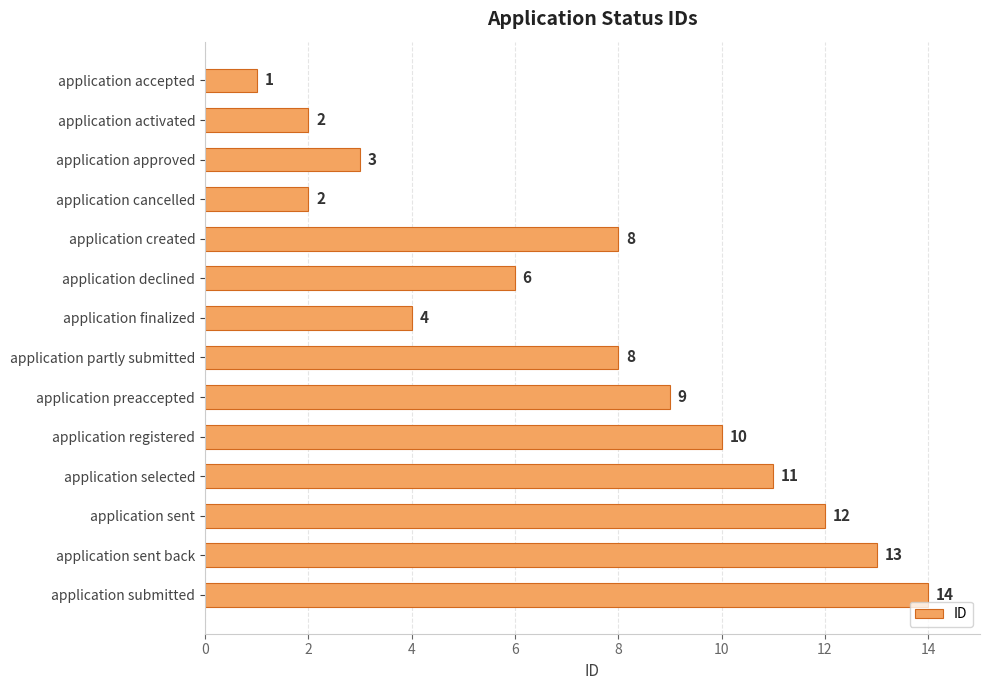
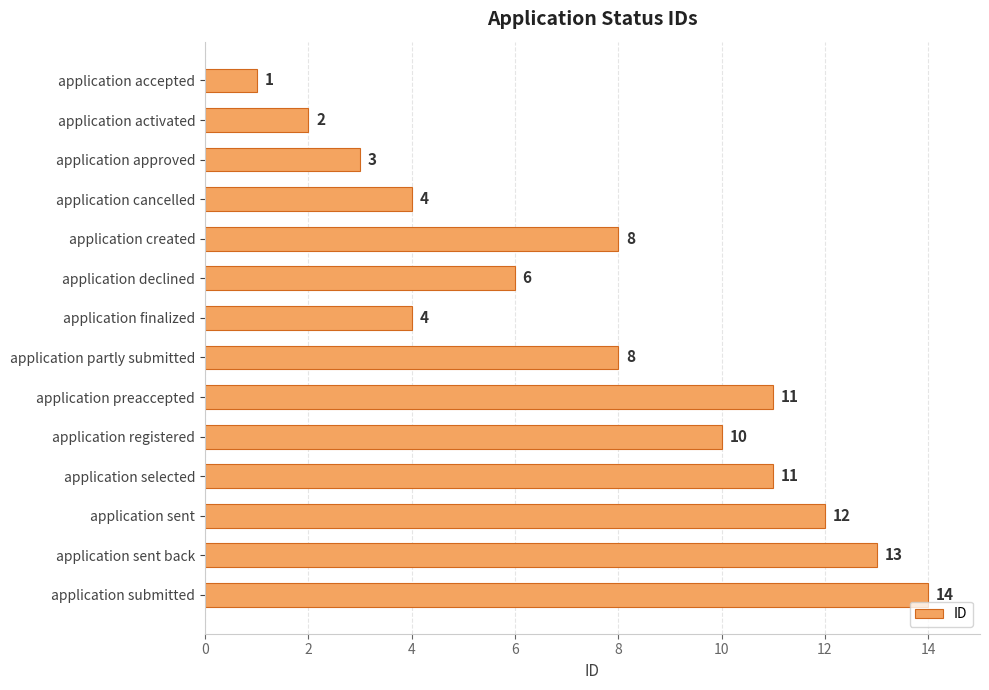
application cancelled: 2 -> 4
application preaccepted: 9 -> 11
